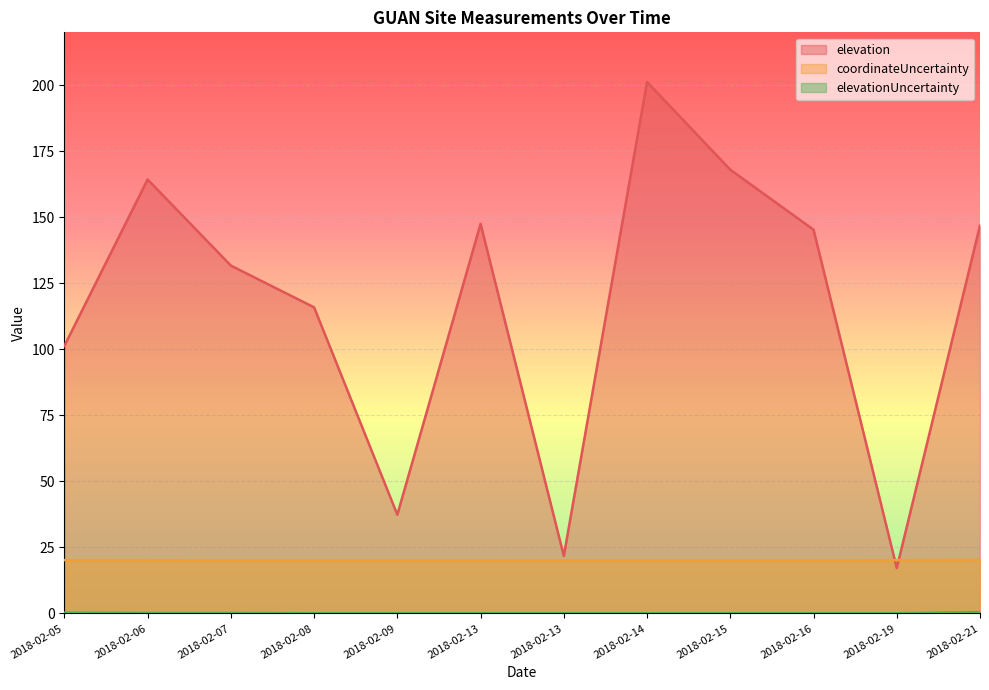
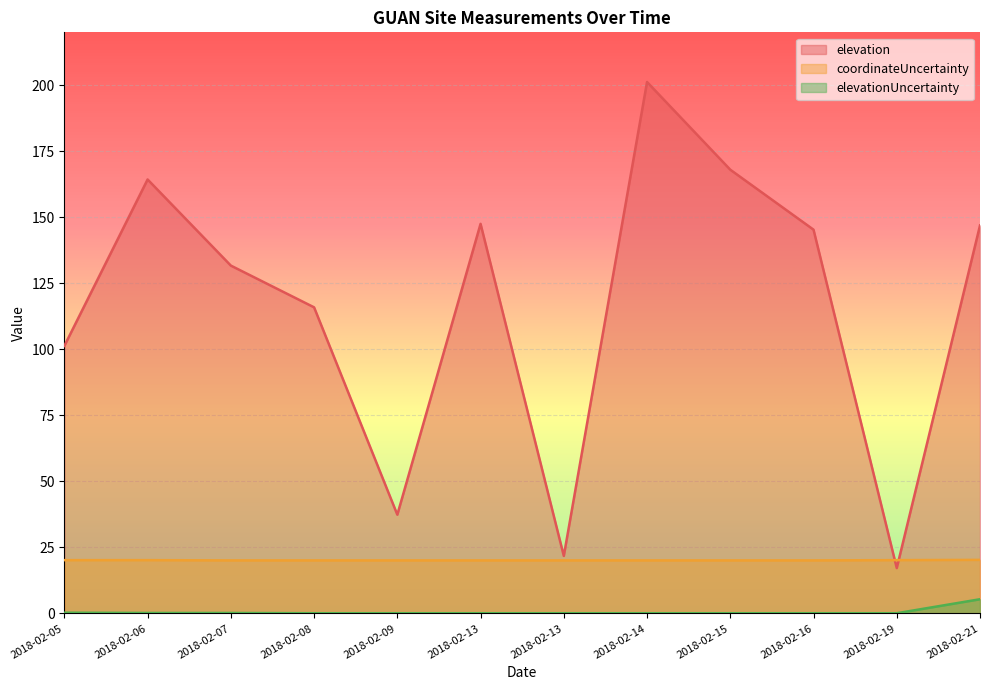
elevationUncertainty, 2018-02-21: 1 -> 5
